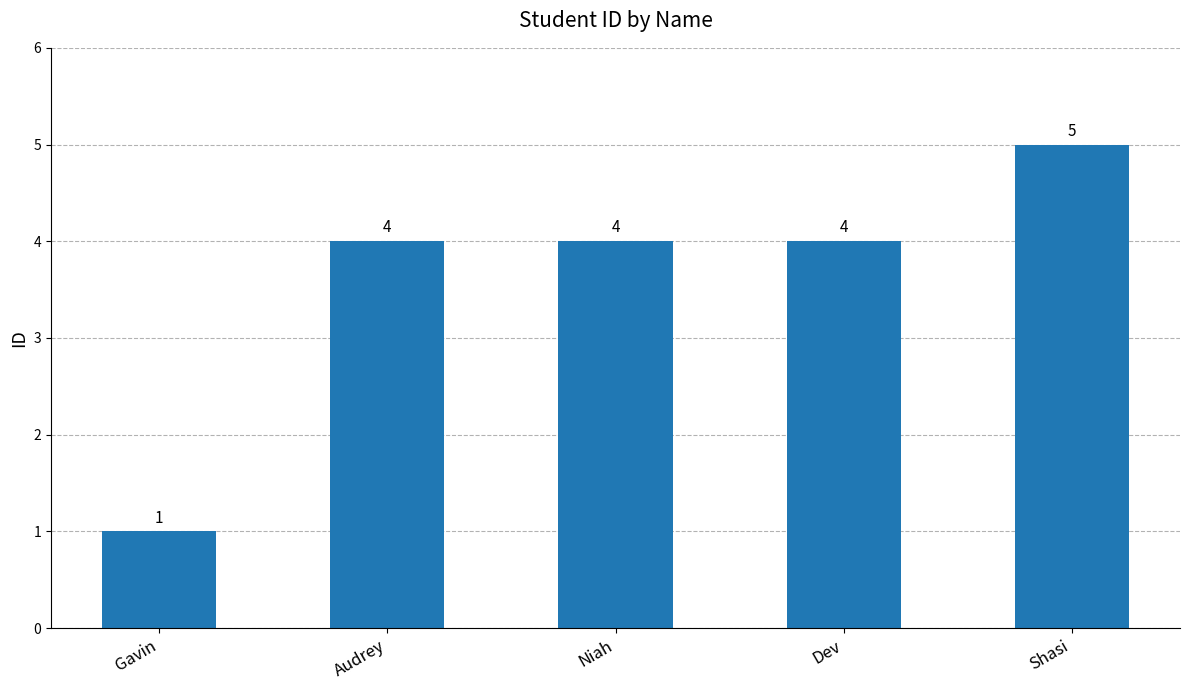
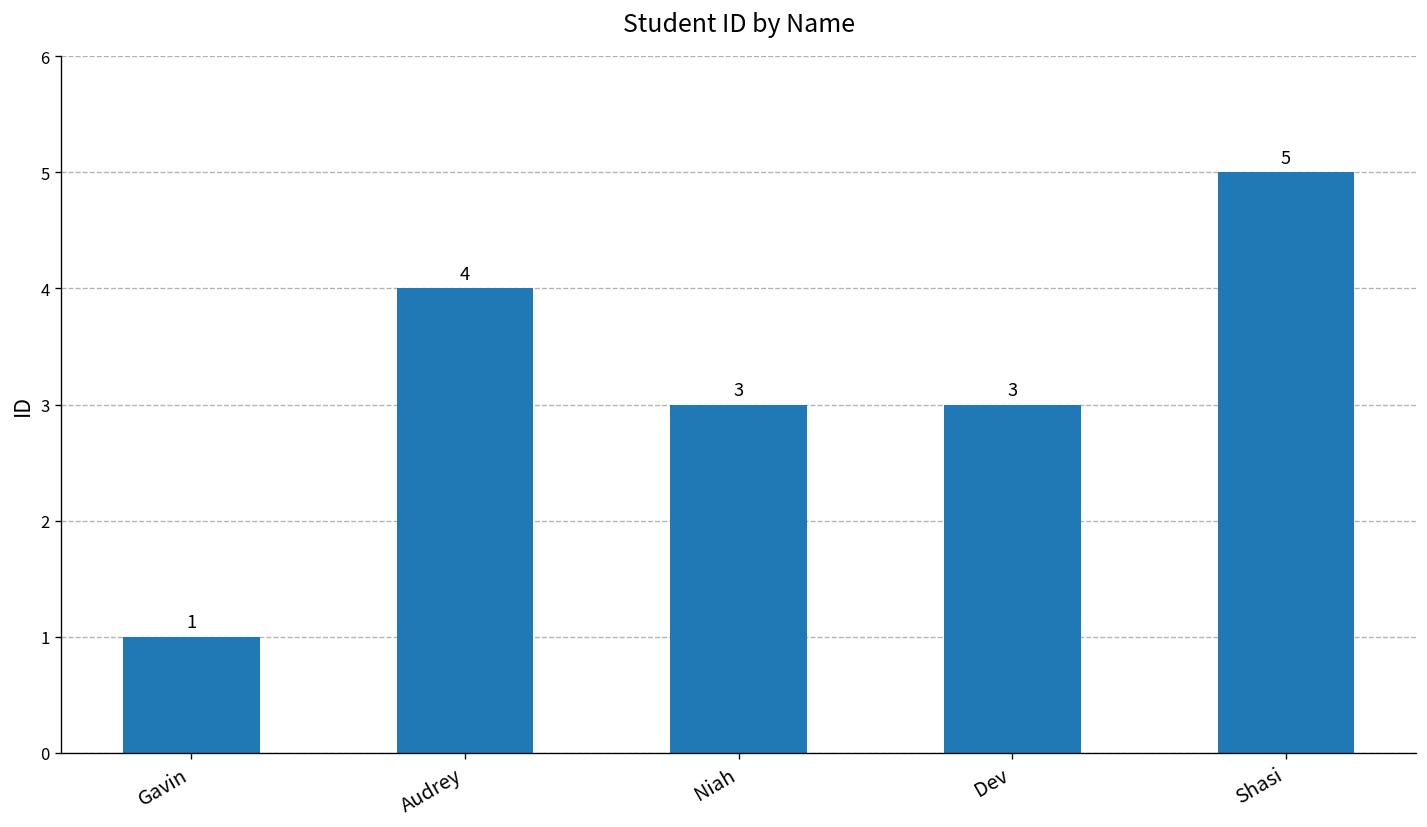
Niah: 4 -> 3
Dev: 4 -> 3
